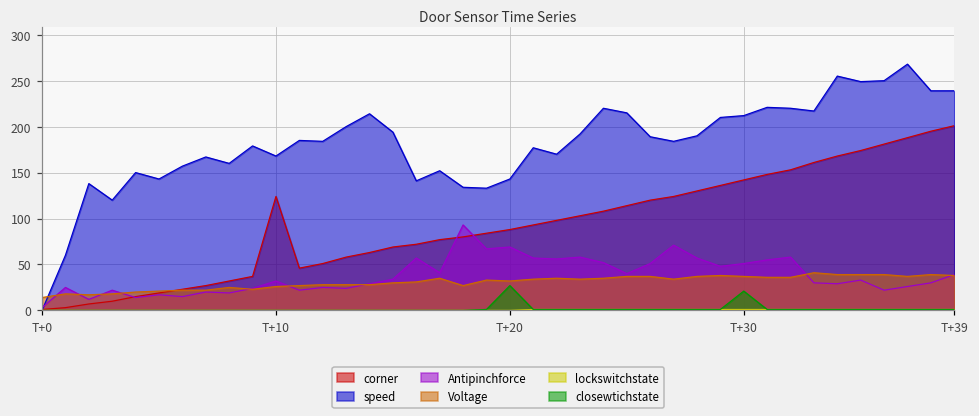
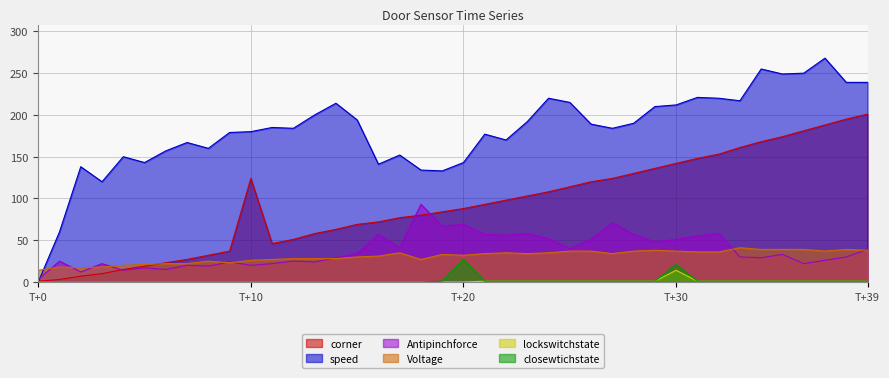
speed, T+10: 170 -> 180
Antipinchforce, T+10: 30 -> 20
lockswitchstate, T+30: 0 -> 10
